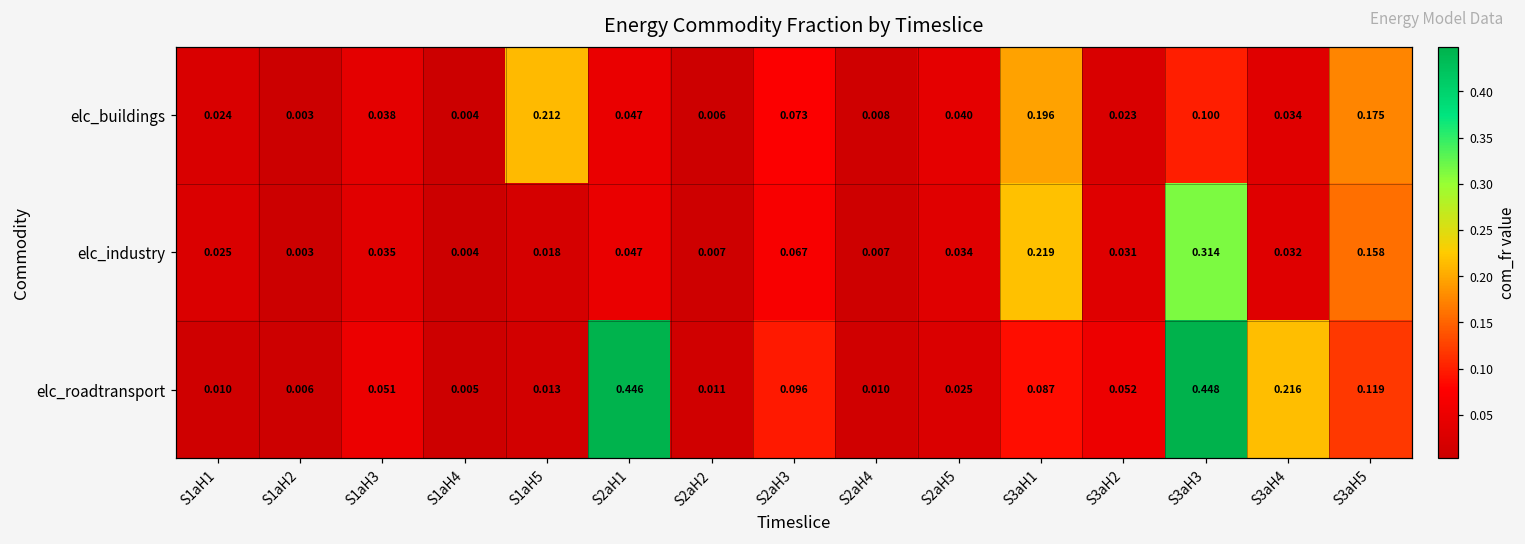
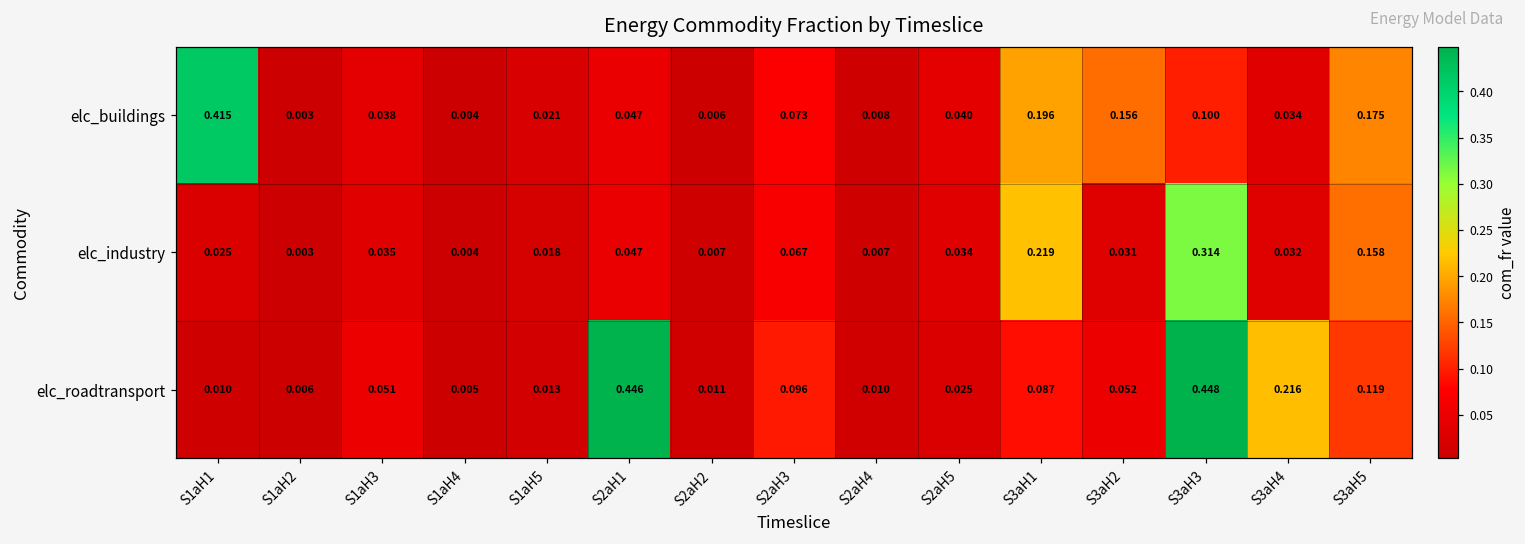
elc_buildings, S1aH1: 0.024 -> 0.415
elc_buildings, S1aH5: 0.212 -> 0.021
elc_buildings, S3aH2: 0.023 -> 0.156
